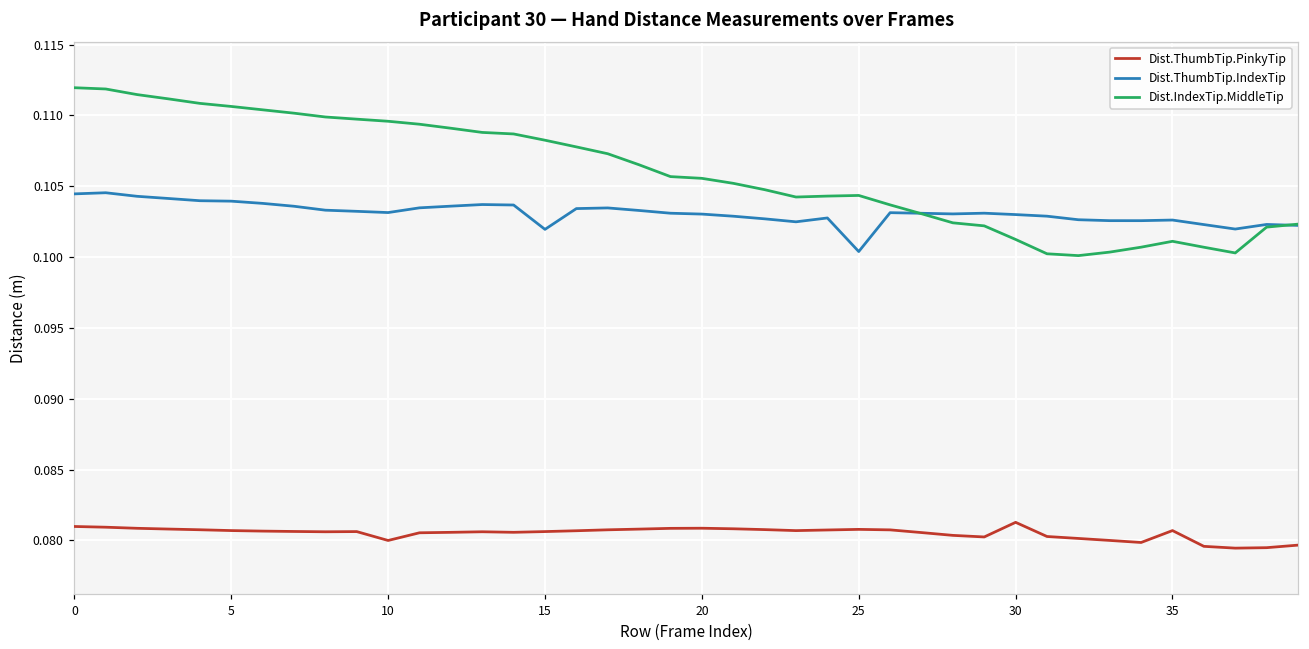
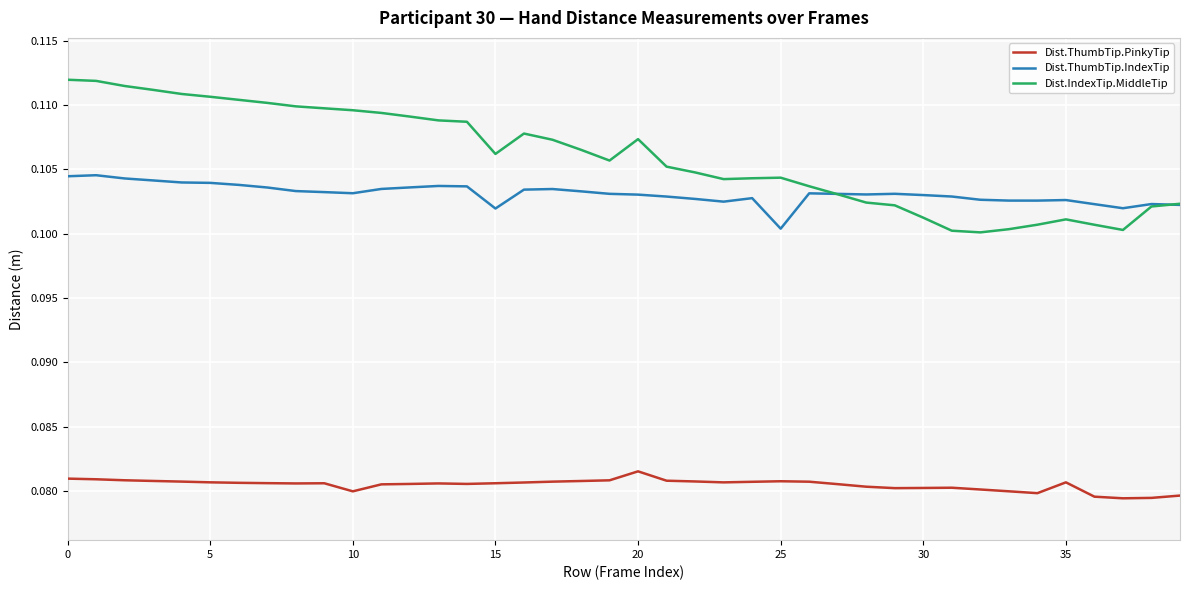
Dist.IndexTip.MiddleTip, 15: 0.1083 -> 0.1062
Dist.ThumbTip.PinkyTip, 20: 0.0809 -> 0.0815
Dist.IndexTip.MiddleTip, 20: 0.1056 -> 0.1073
Dist.ThumbTip.PinkyTip, 30: 0.0813 -> 0.0803
